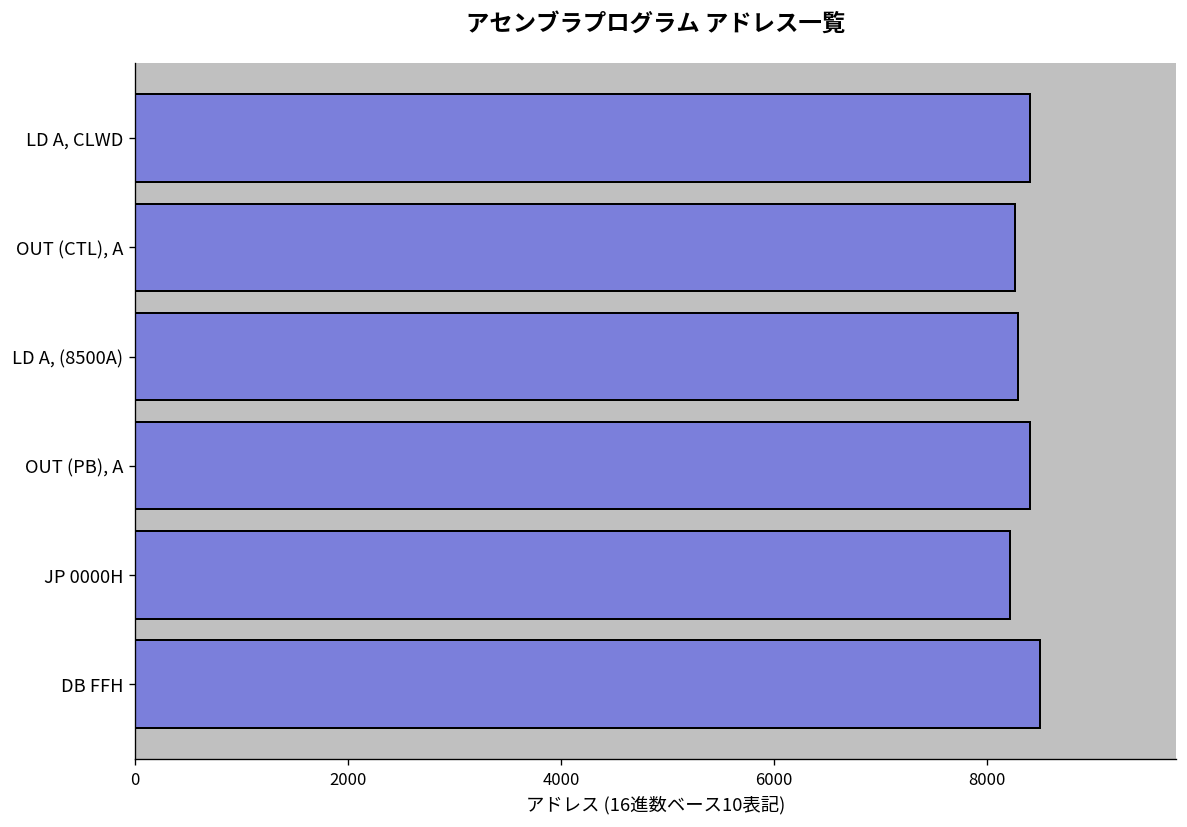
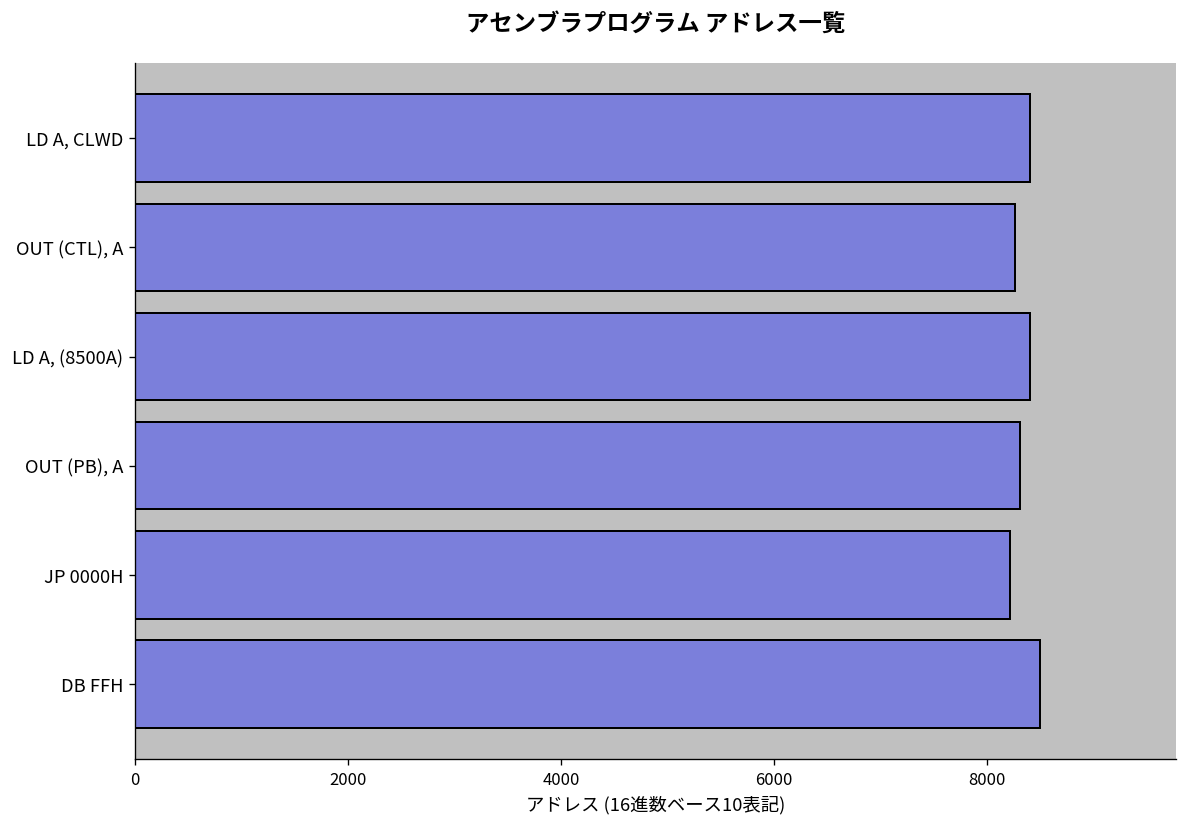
LD A, (8500A): 8300 -> 8400
OUT (PB), A: 8400 -> 8300
